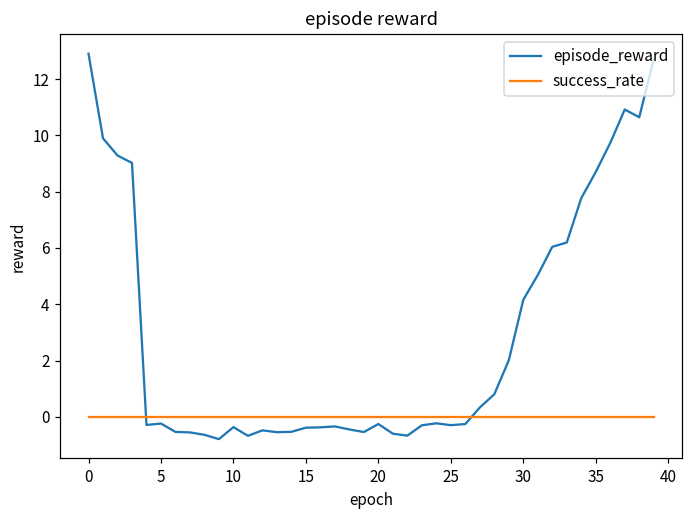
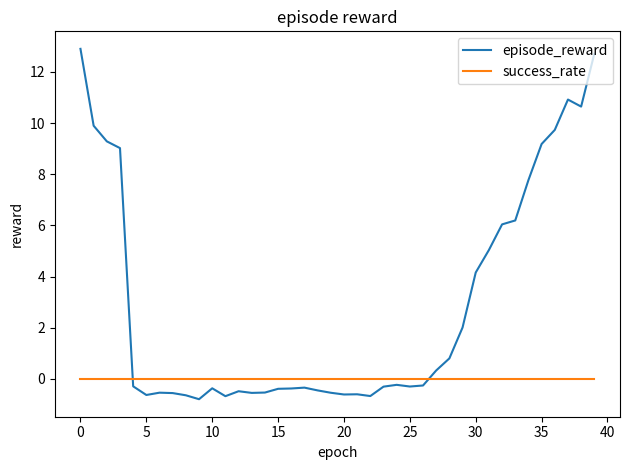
episode_reward, 5: -0.2 -> -0.6
episode_reward, 20: -0.3 -> -0.6
episode_reward, 35: 8.7 -> 9.2
